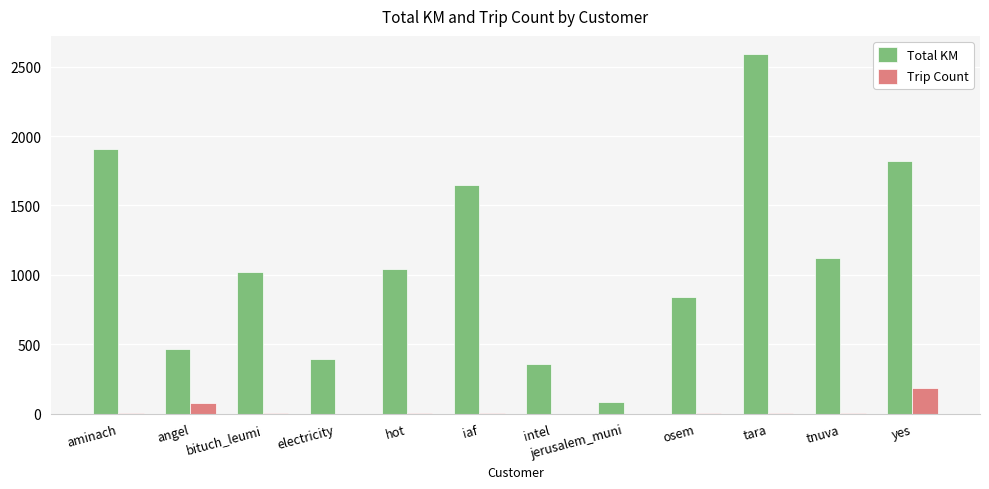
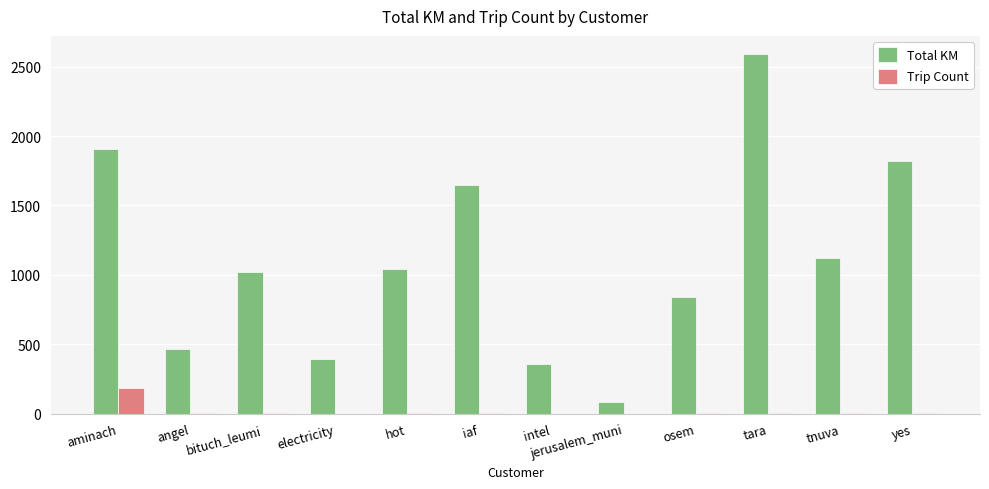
Trip Count, aminach: 10 -> 190
Trip Count, angel: 80 -> 0
Trip Count, yes: 180 -> 0
